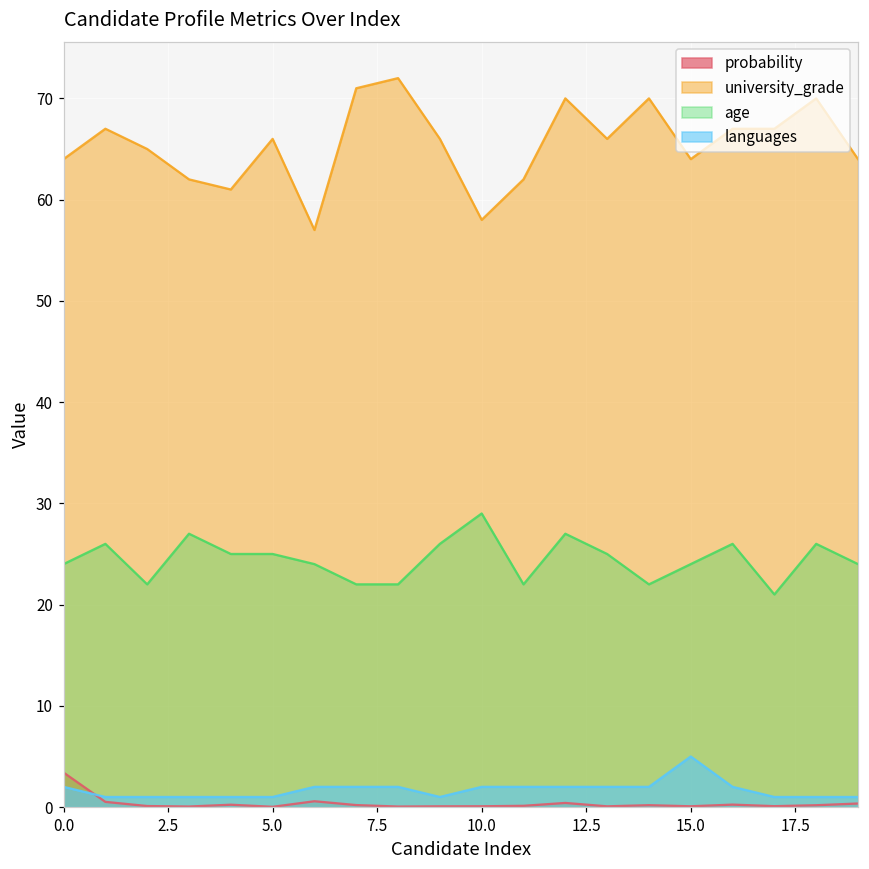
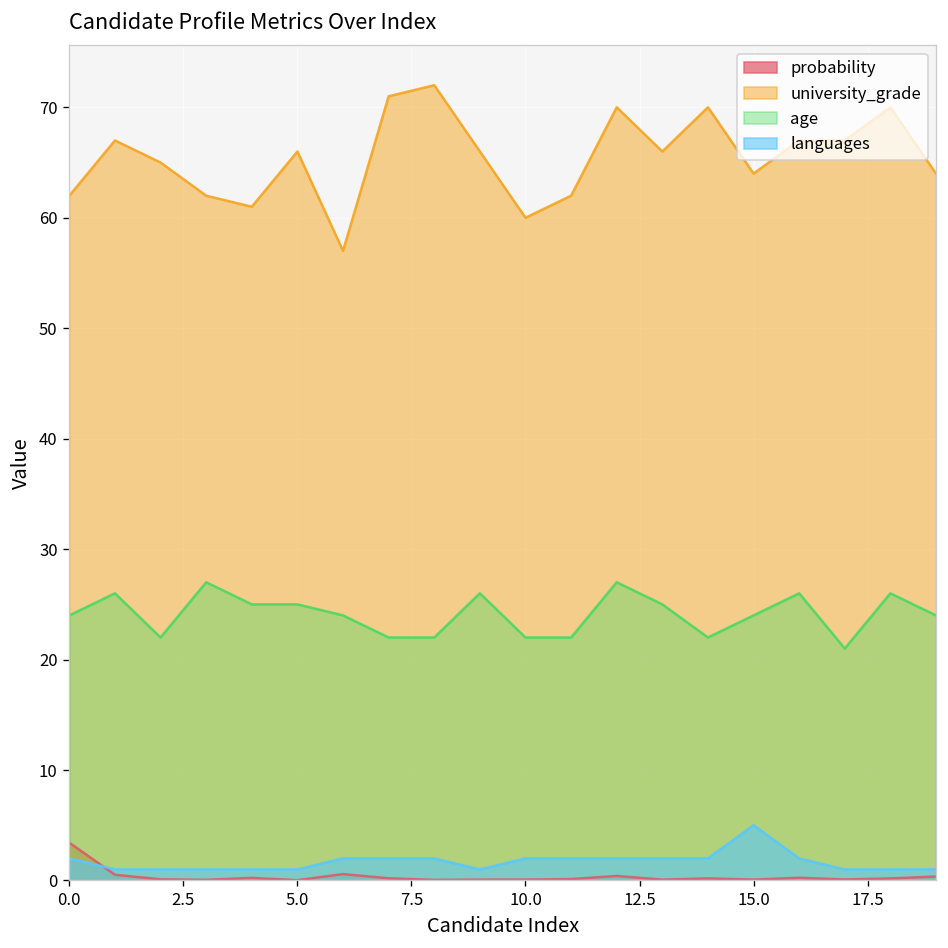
university_grade, 0.0: 64 -> 62
university_grade, 10.0: 58 -> 60
age, 10.0: 29 -> 22
